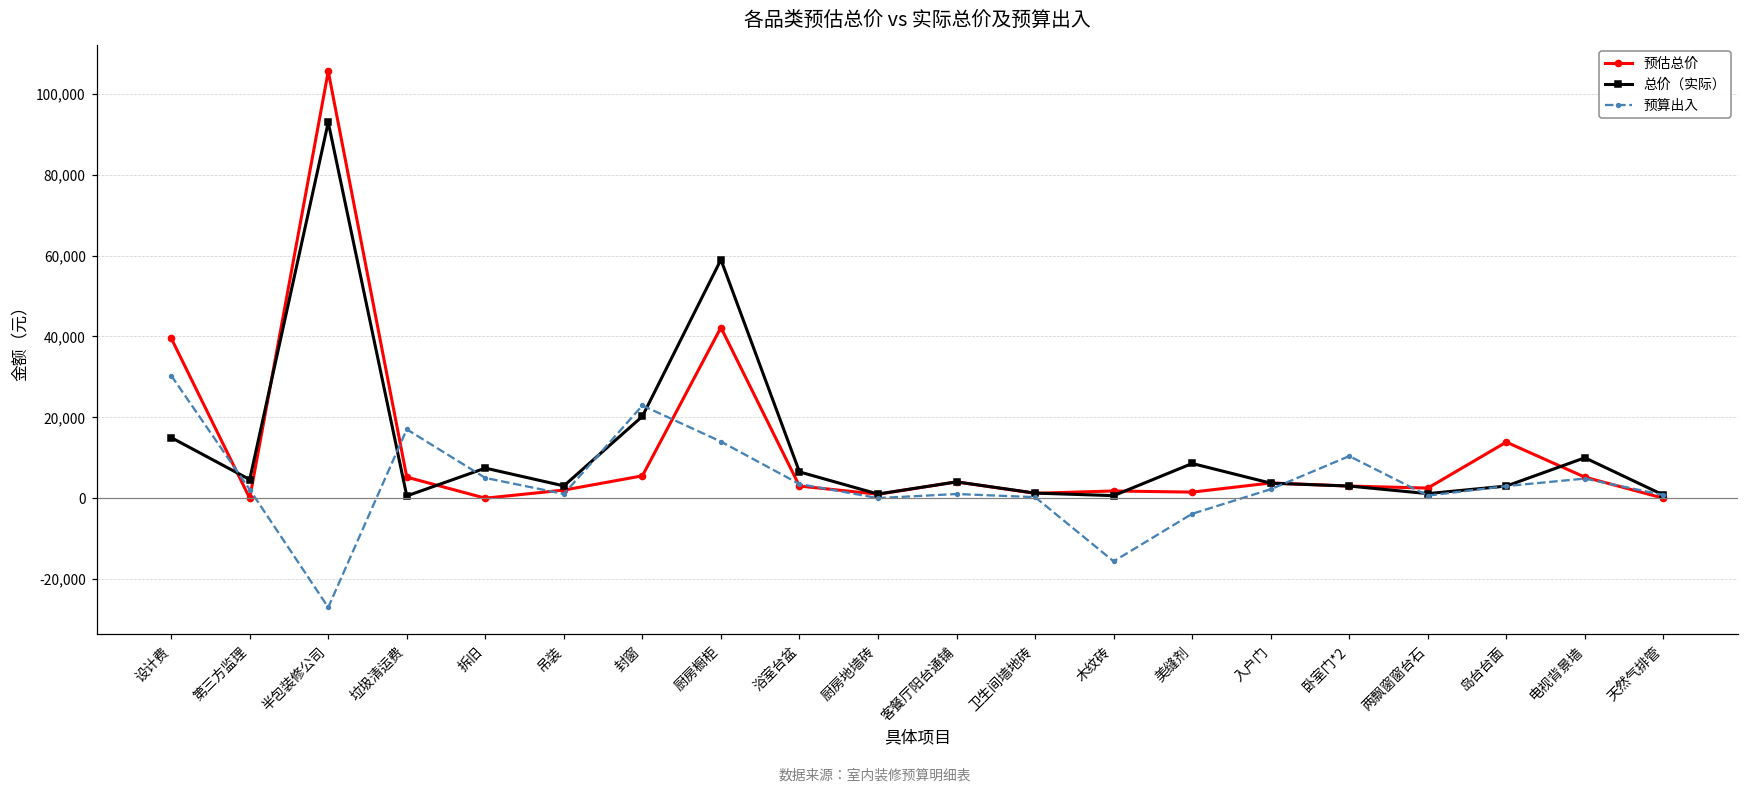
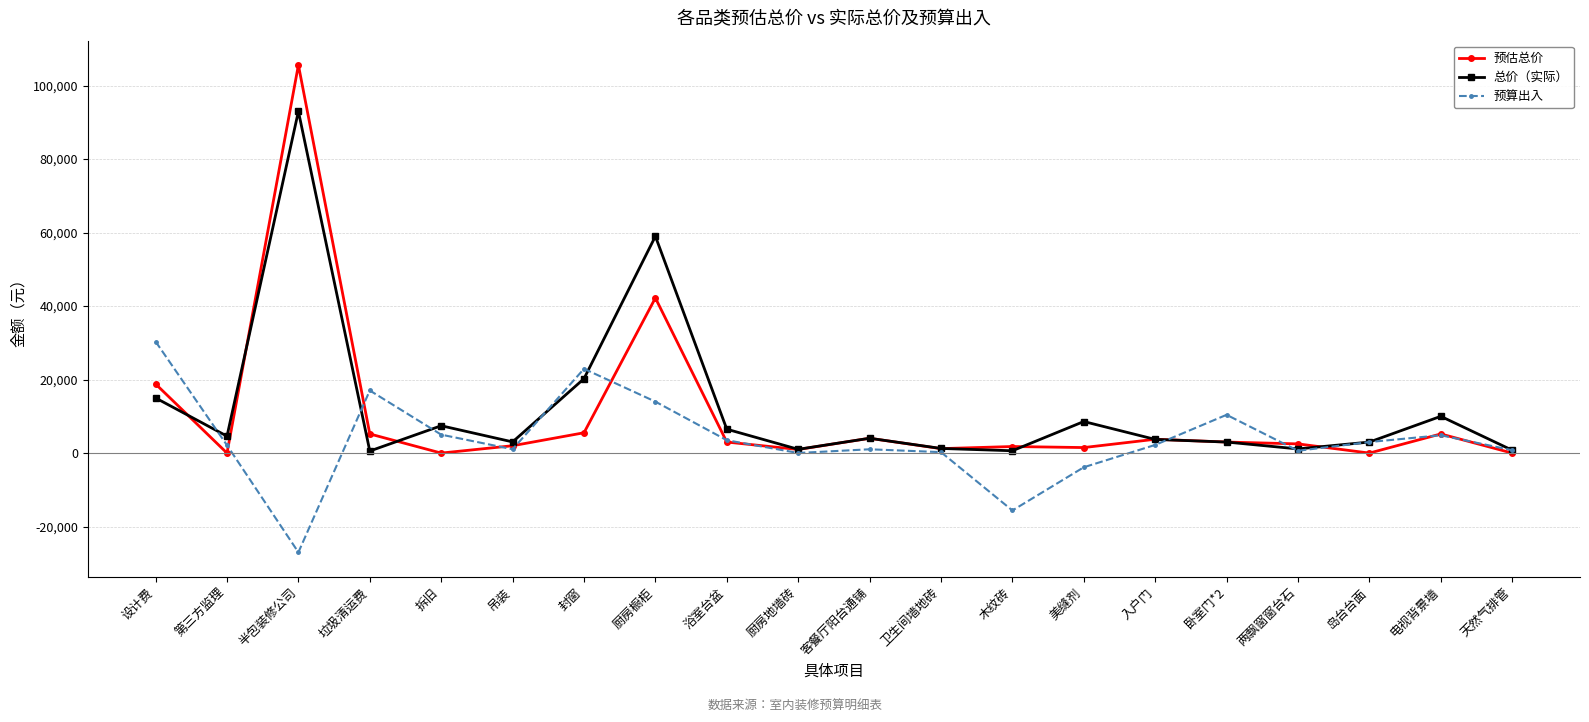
预估总价, 设计费: 40,000 -> 19,000
预估总价, 岛台台面: 14,000 -> 0
